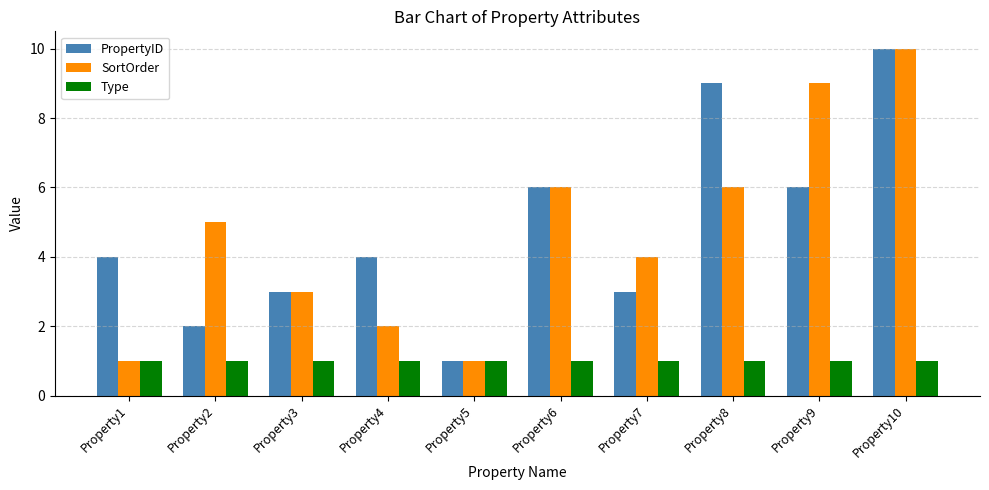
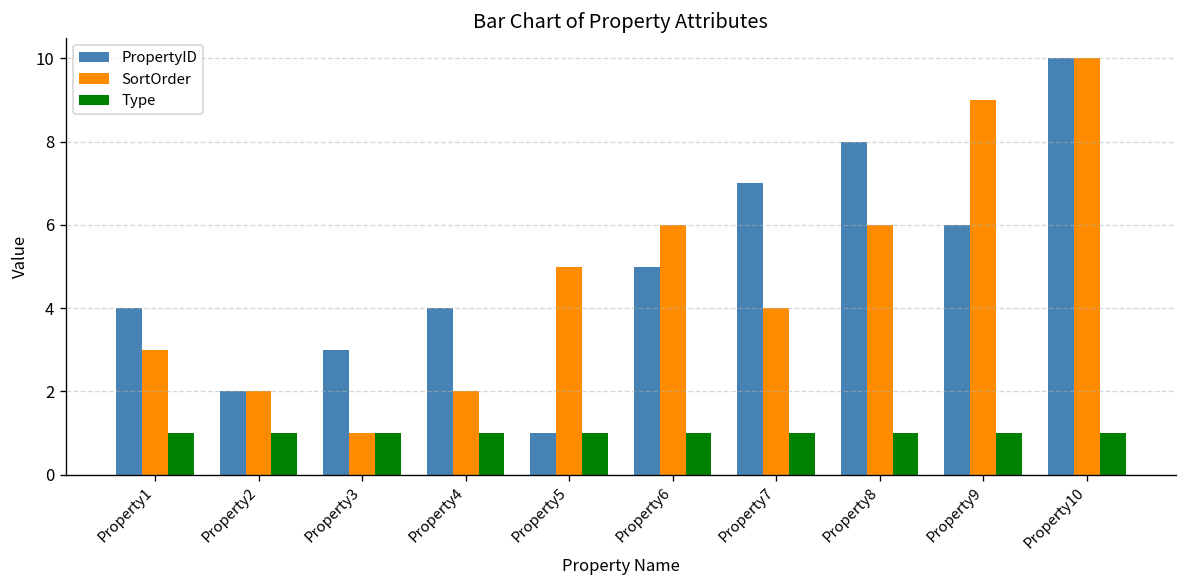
SortOrder, Property1: 1 -> 3
SortOrder, Property2: 5 -> 2
SortOrder, Property3: 3 -> 1
SortOrder, Property5: 1 -> 5
PropertyID, Property6: 6 -> 5
PropertyID, Property7: 3 -> 7
PropertyID, Property8: 9 -> 8
